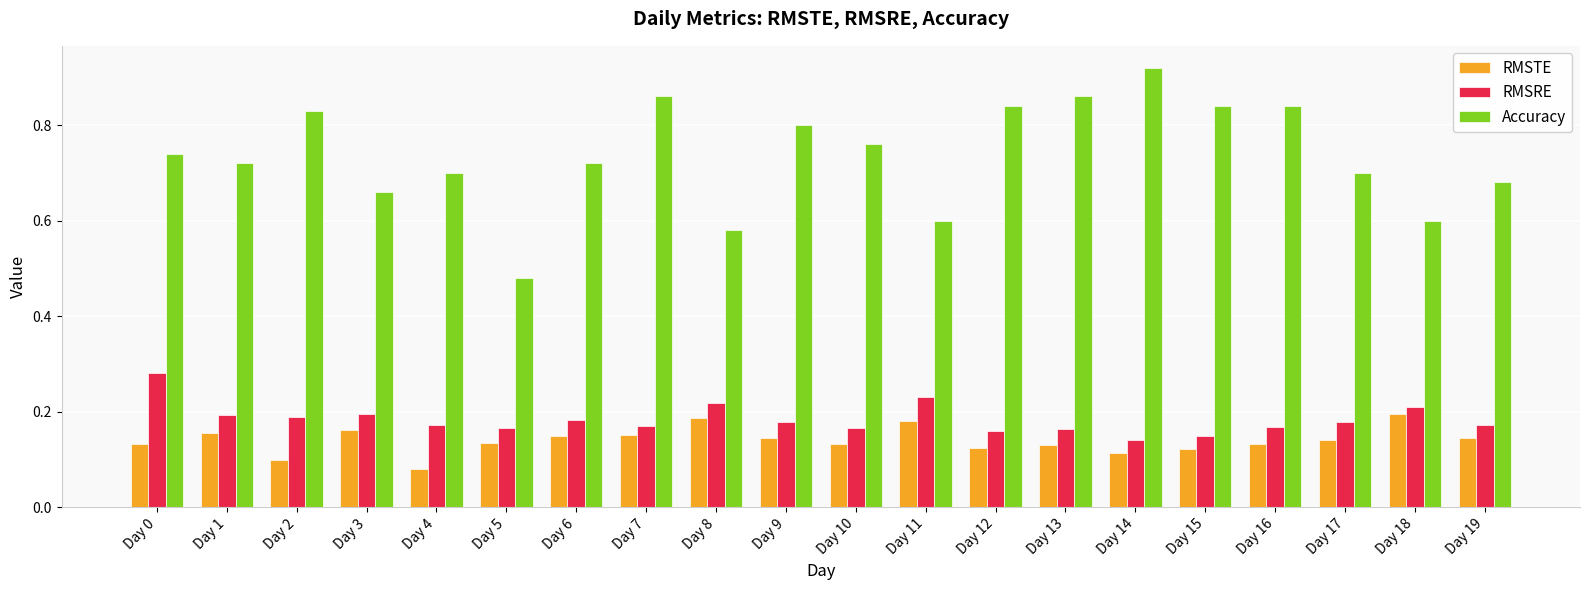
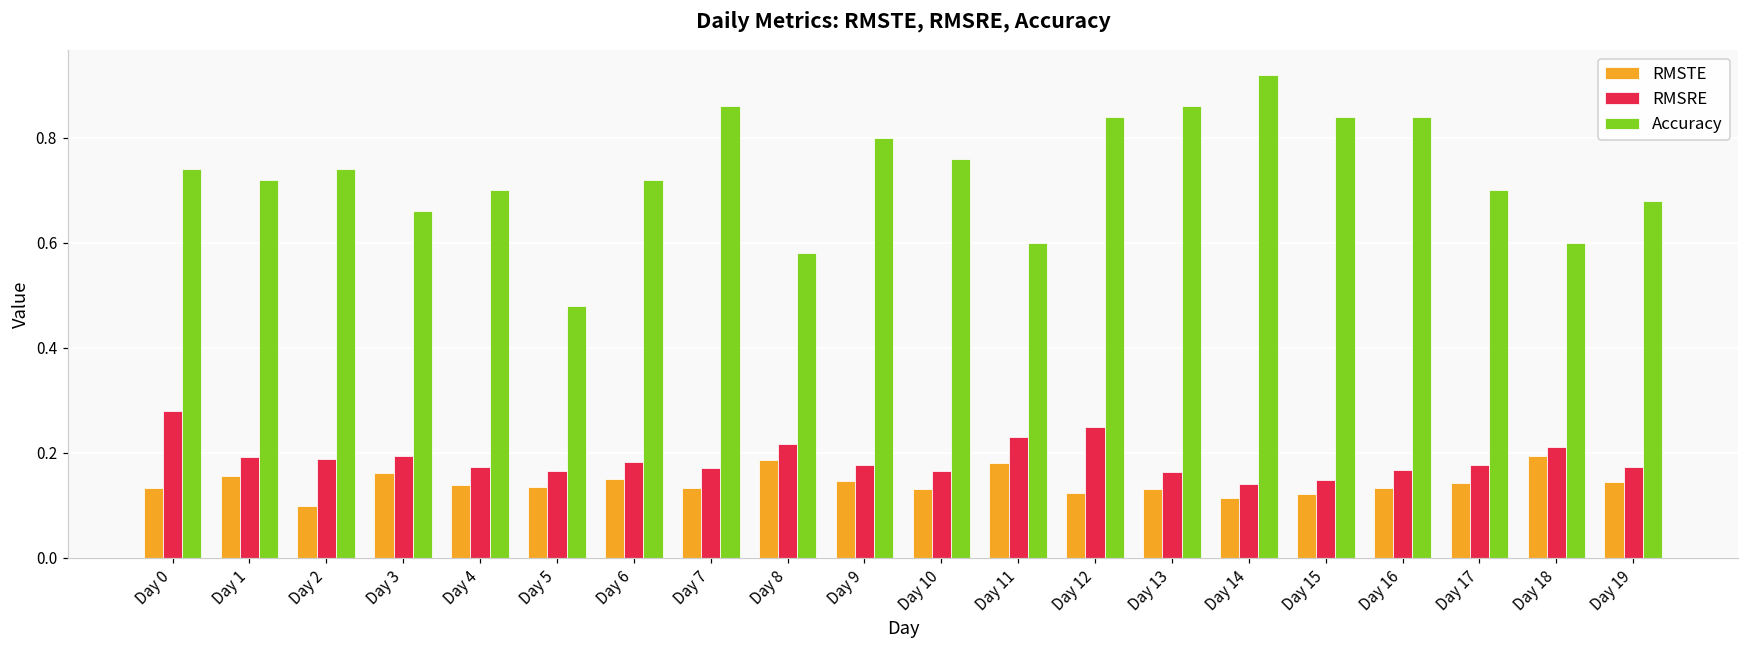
Accuracy, Day 2: 0.83 -> 0.74
RMSTE, Day 4: 0.08 -> 0.14
RMSTE, Day 7: 0.15 -> 0.13
RMSRE, Day 12: 0.16 -> 0.25
